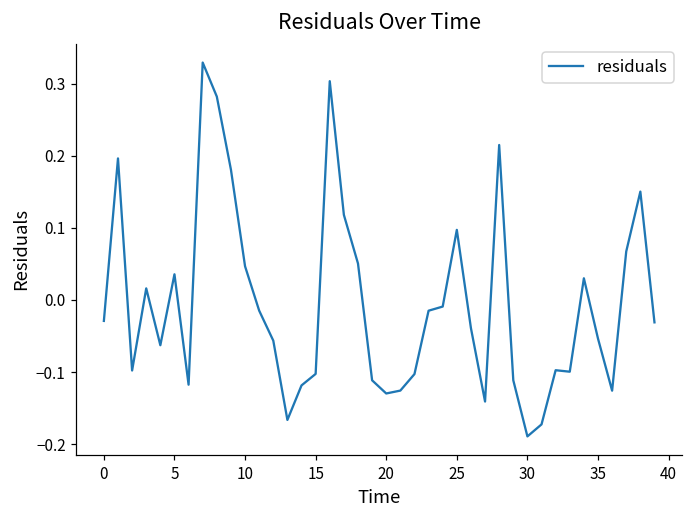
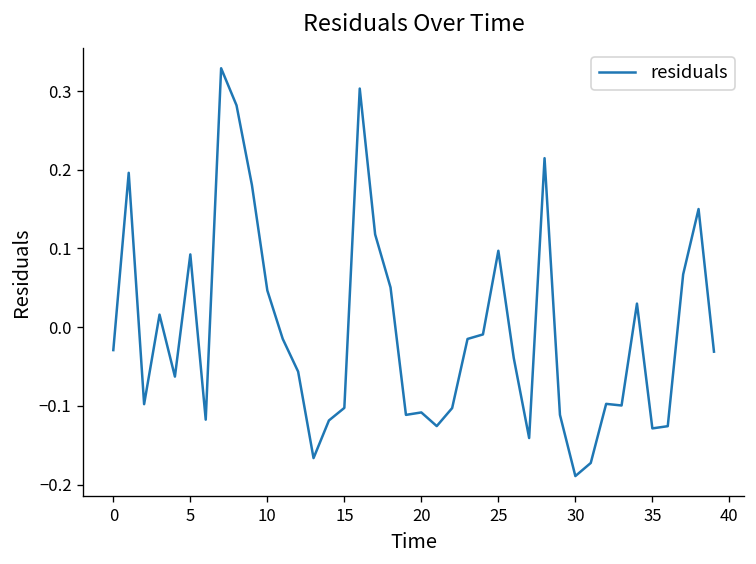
5: 0.04 -> 0.09
20: -0.13 -> -0.11
35: -0.05 -> -0.13
